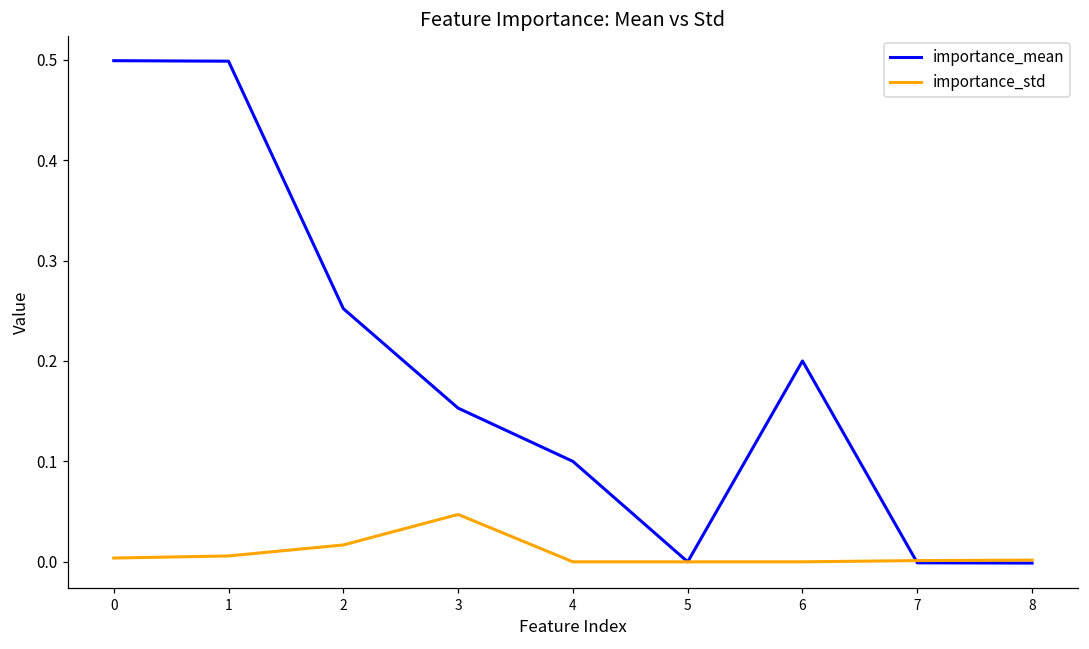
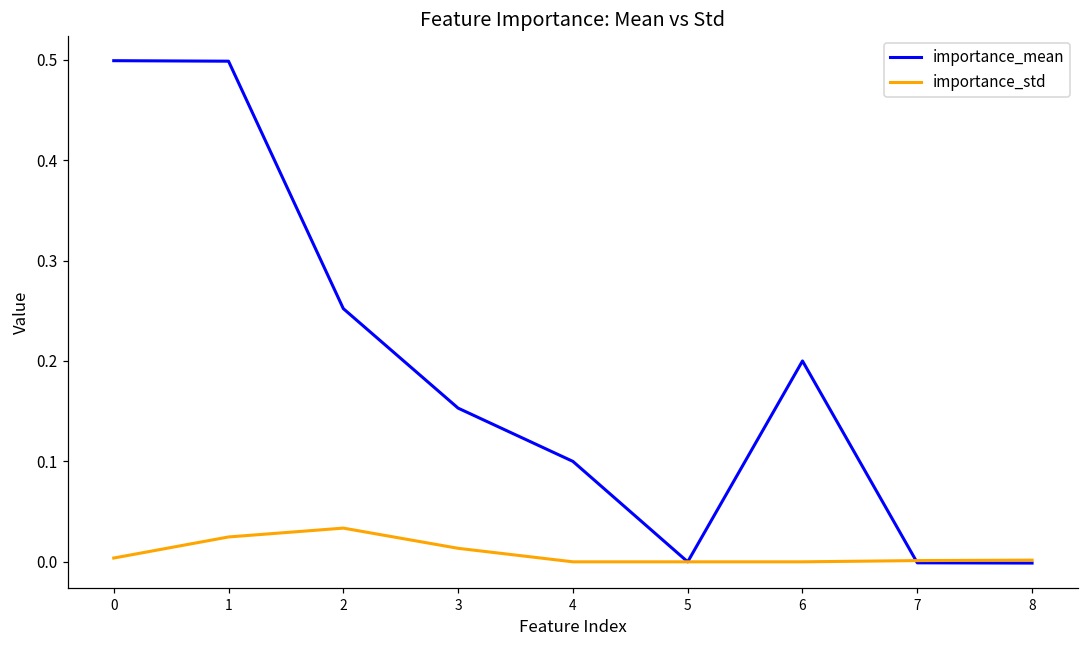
importance_std, 1: 0.01 -> 0.02
importance_std, 2: 0.02 -> 0.03
importance_std, 3: 0.05 -> 0.01
